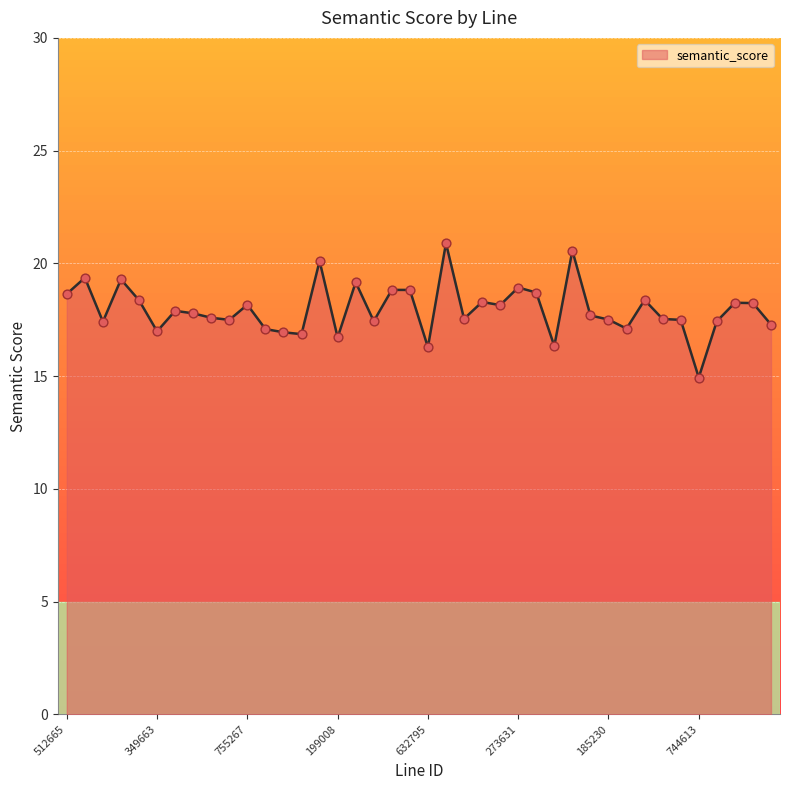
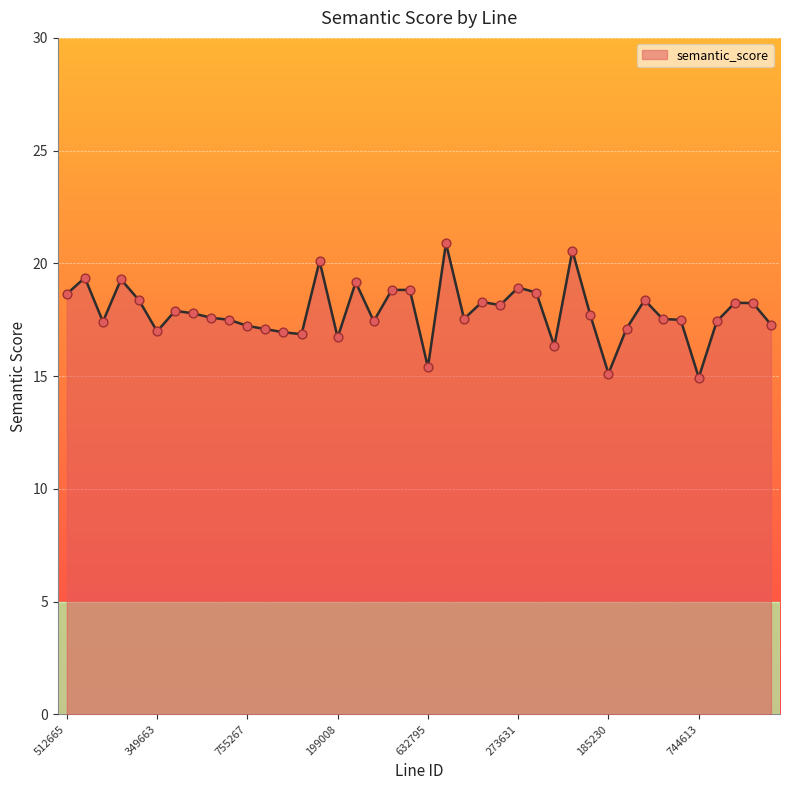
755267: 18.2 -> 17.2
632795: 16.3 -> 15.4
185230: 17.5 -> 15.1
